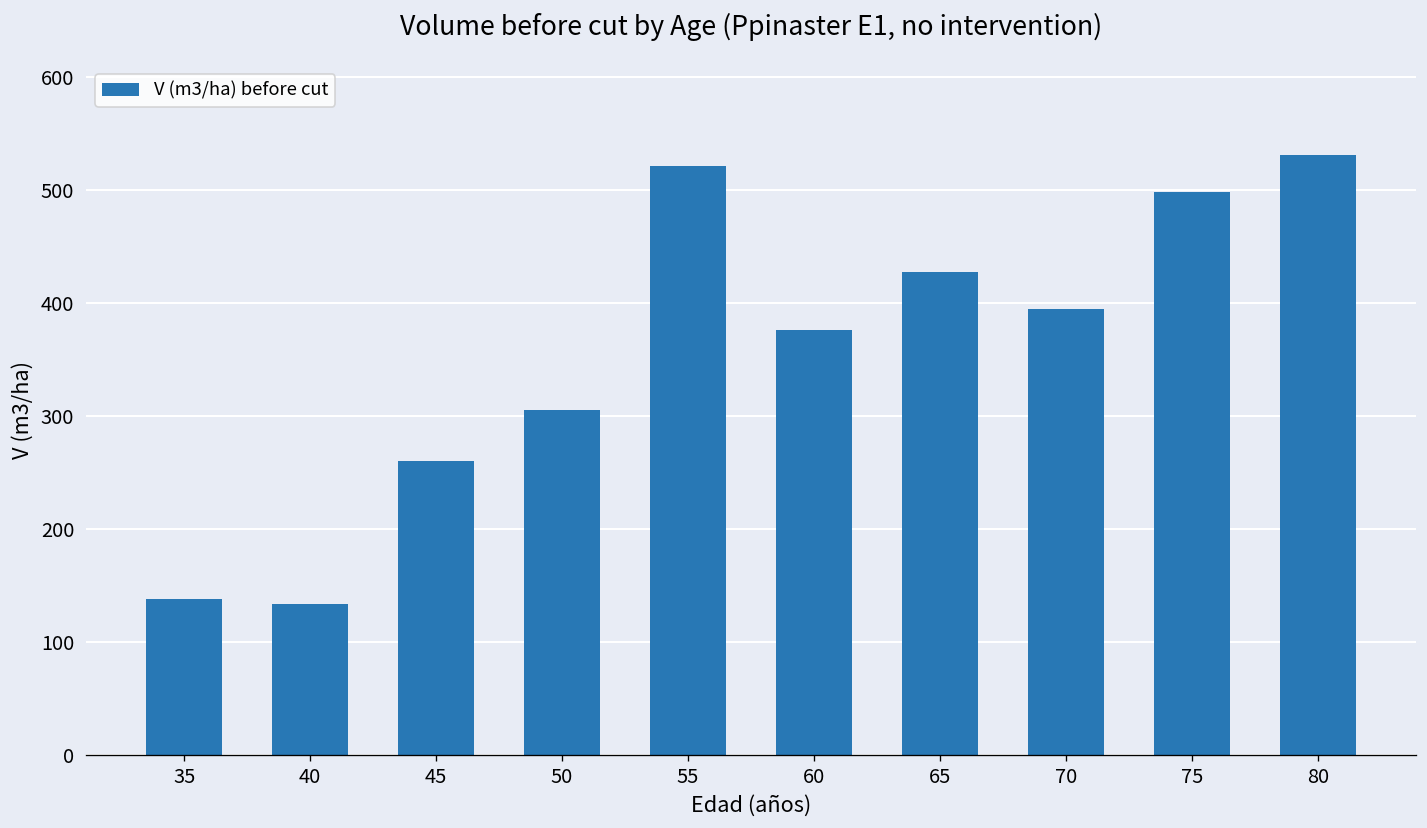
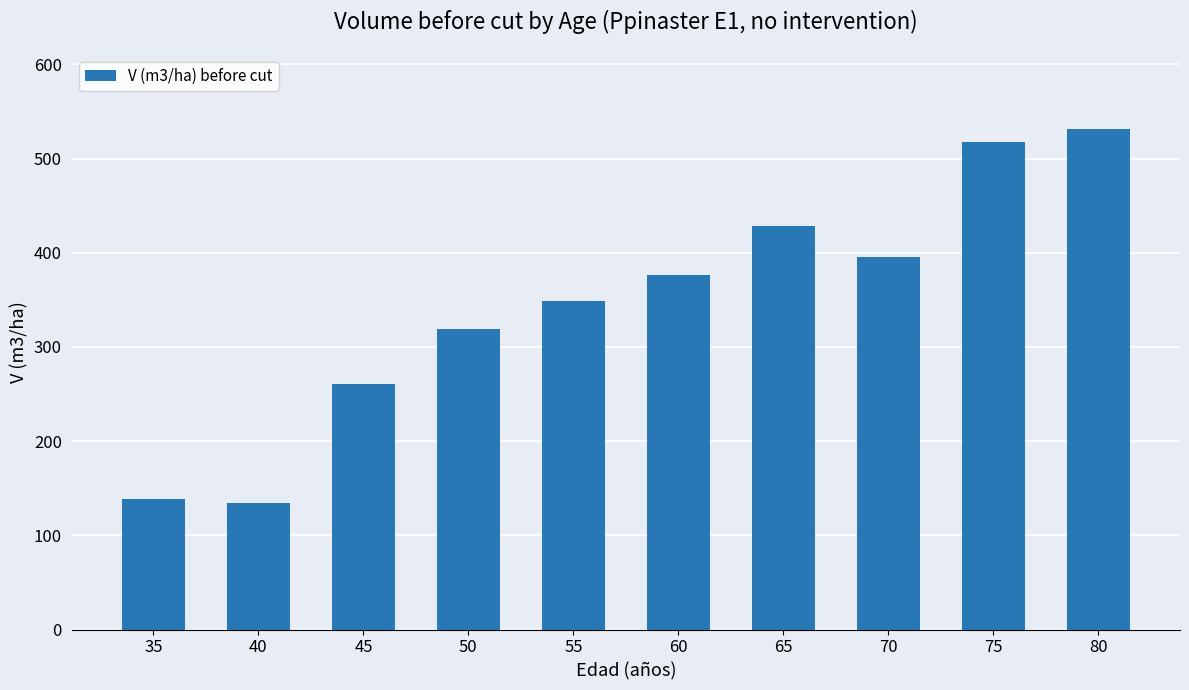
50: 310 -> 320
55: 520 -> 350
75: 500 -> 520
